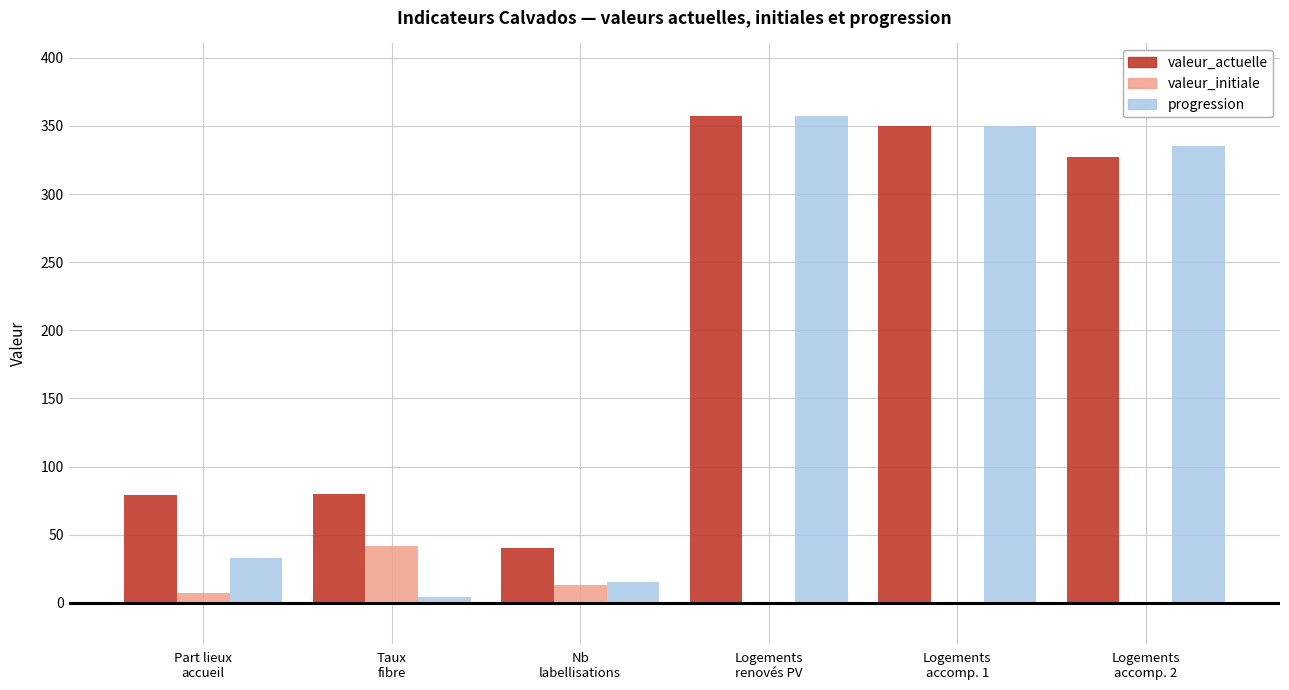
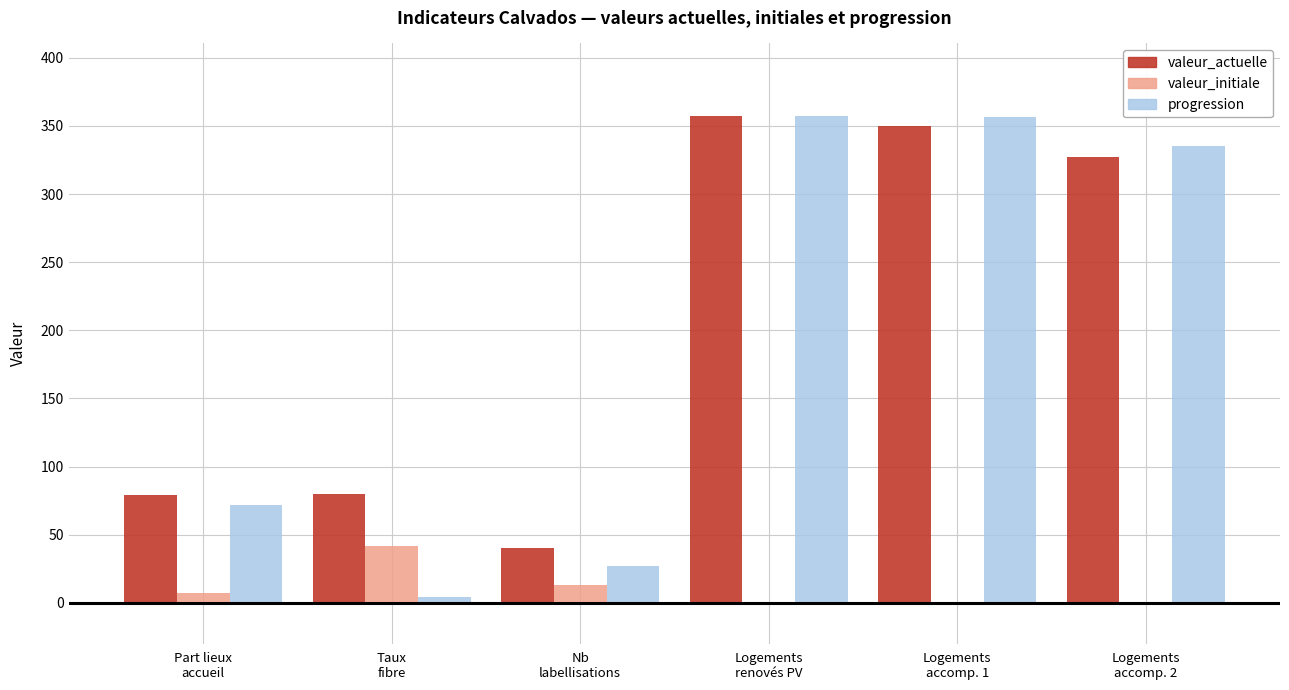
progression, Part lieux accueil: 33 -> 72
progression, Nb labellisations: 15 -> 27
progression, Logements accomp. 1: 350 -> 356
